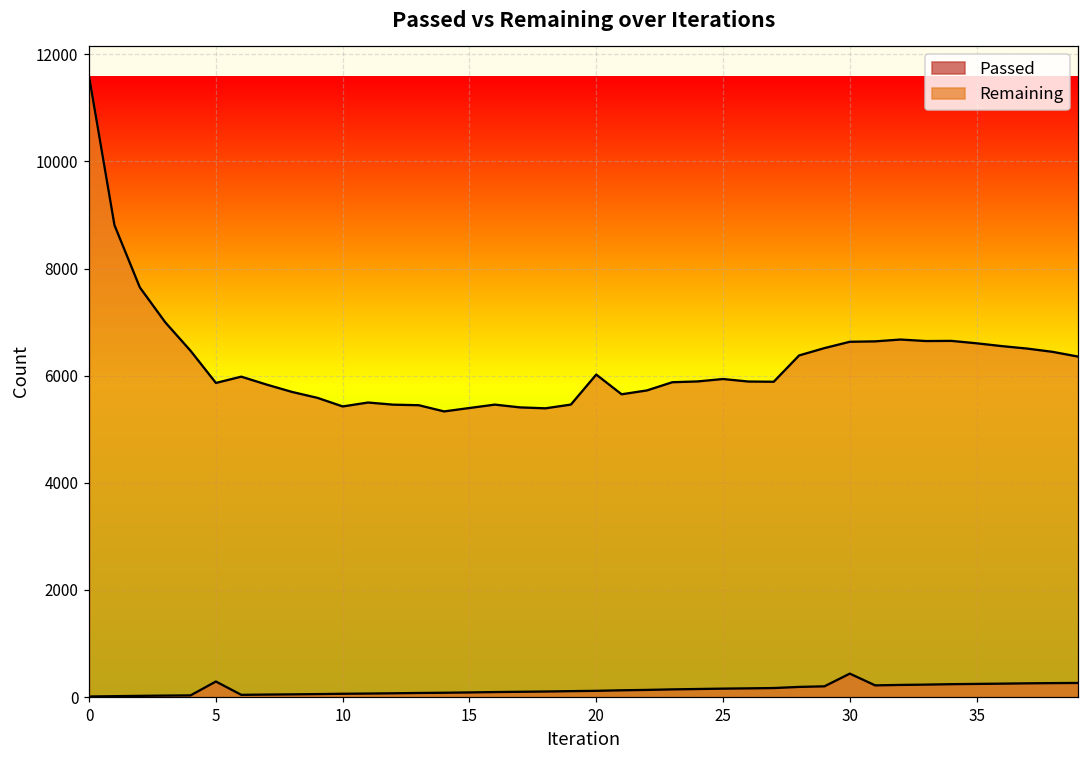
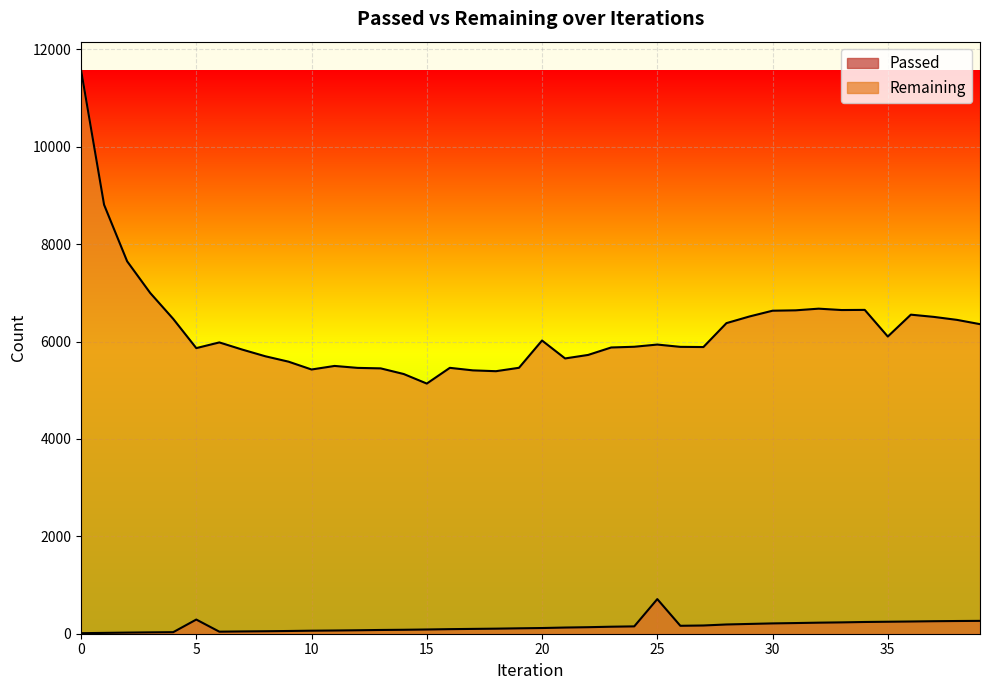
Remaining, 15: 5400 -> 5100
Passed, 25: 200 -> 700
Passed, 30: 400 -> 200
Remaining, 35: 6600 -> 6100
